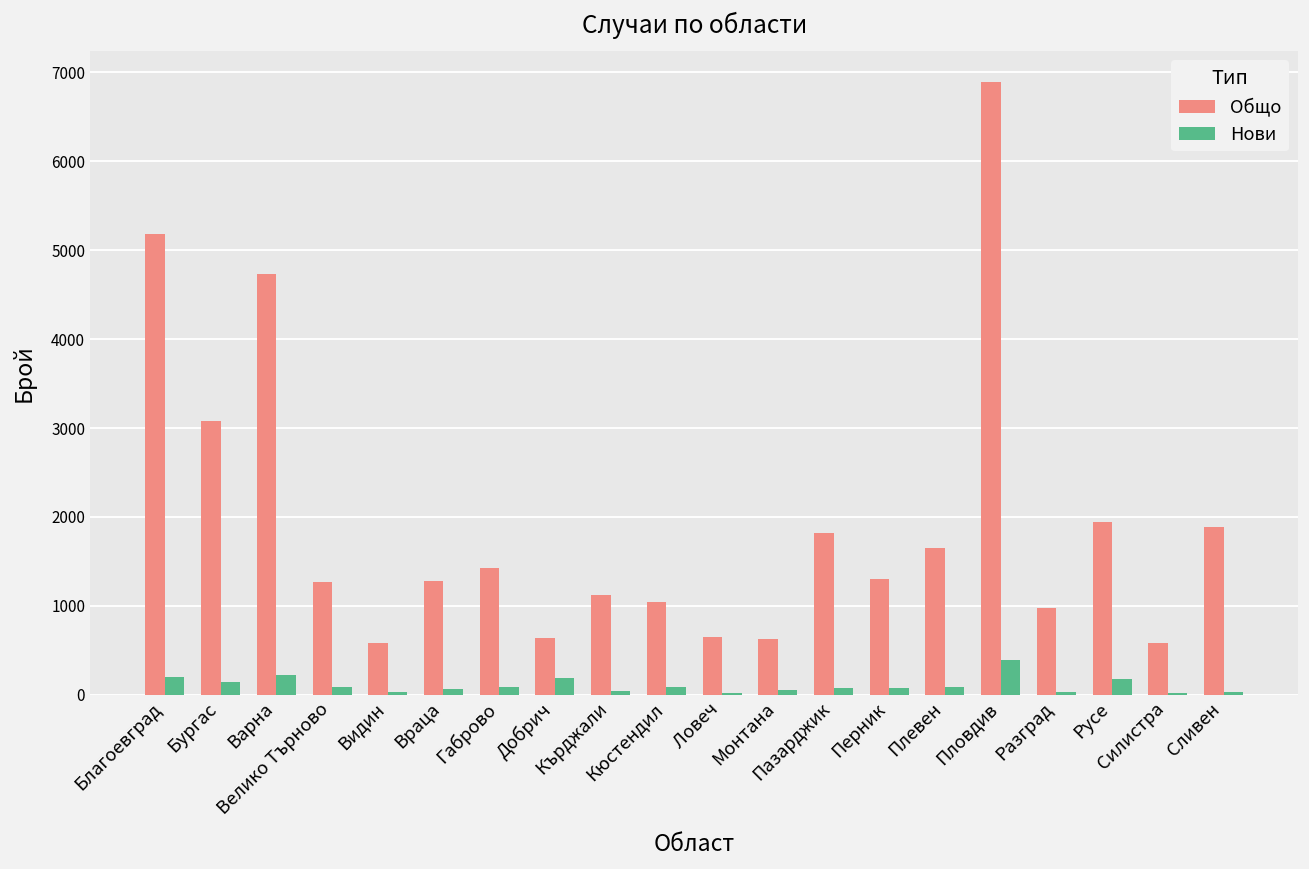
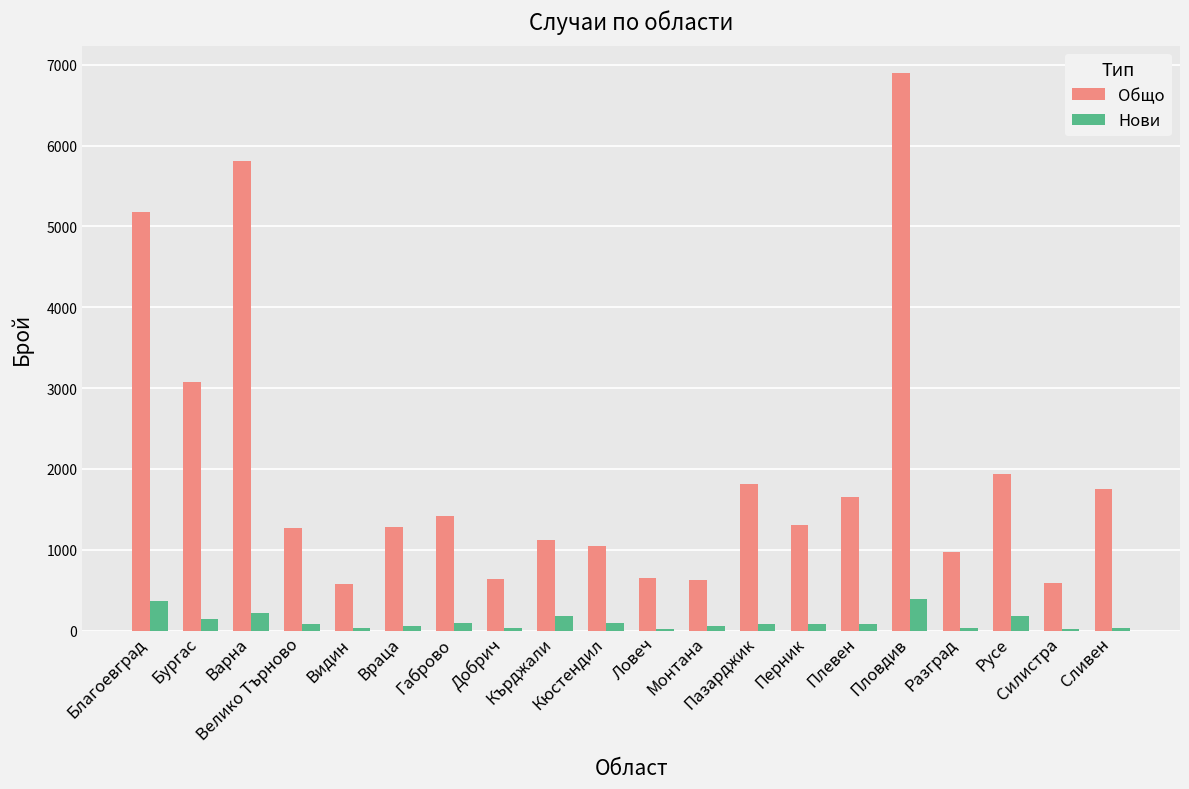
Нови, Благоевград: 200 -> 400
Общо, Варна: 4700 -> 5800
Нови, Добрич: 200 -> 0
Нови, Кърджали: 0 -> 200
Общо, Сливен: 1900 -> 1700
